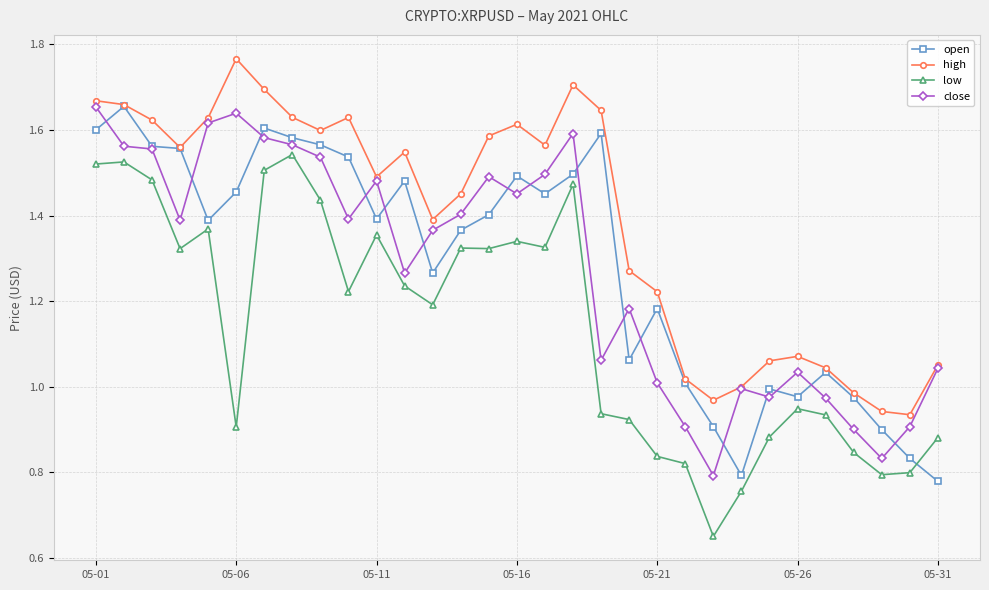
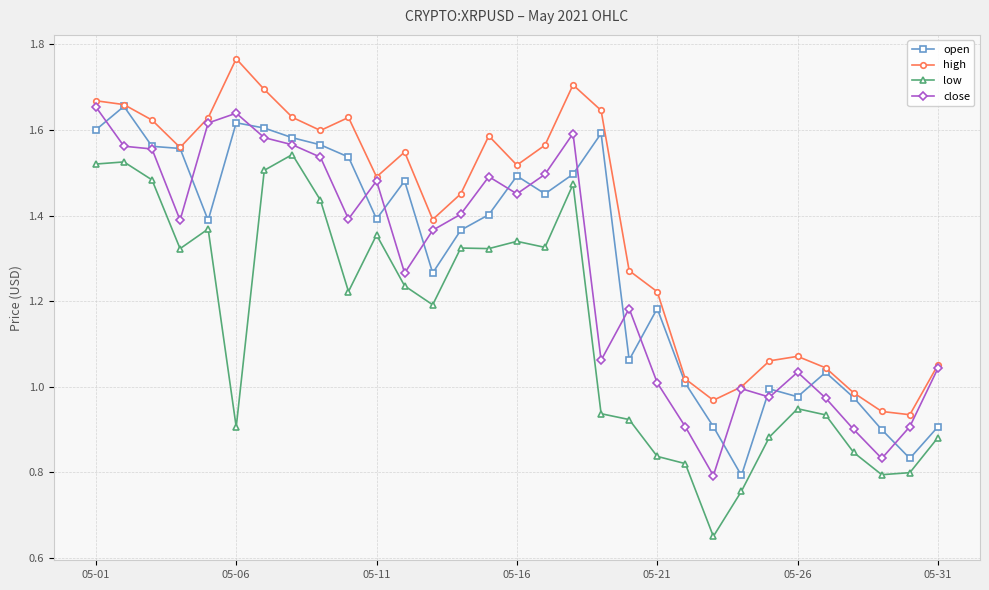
open, 05-06: 1.46 -> 1.62
high, 05-16: 1.61 -> 1.52
open, 05-31: 0.78 -> 0.91
